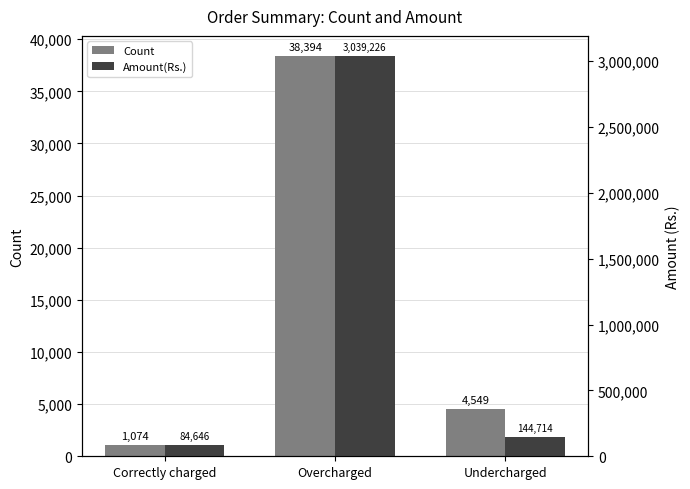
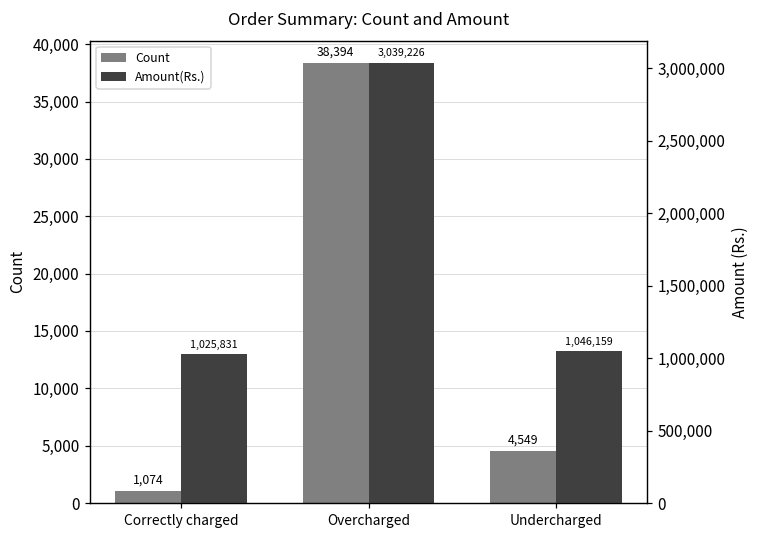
Amount(Rs.), Correctly charged: 84,646 -> 1,025,831
Amount(Rs.), Undercharged: 144,714 -> 1,046,159
